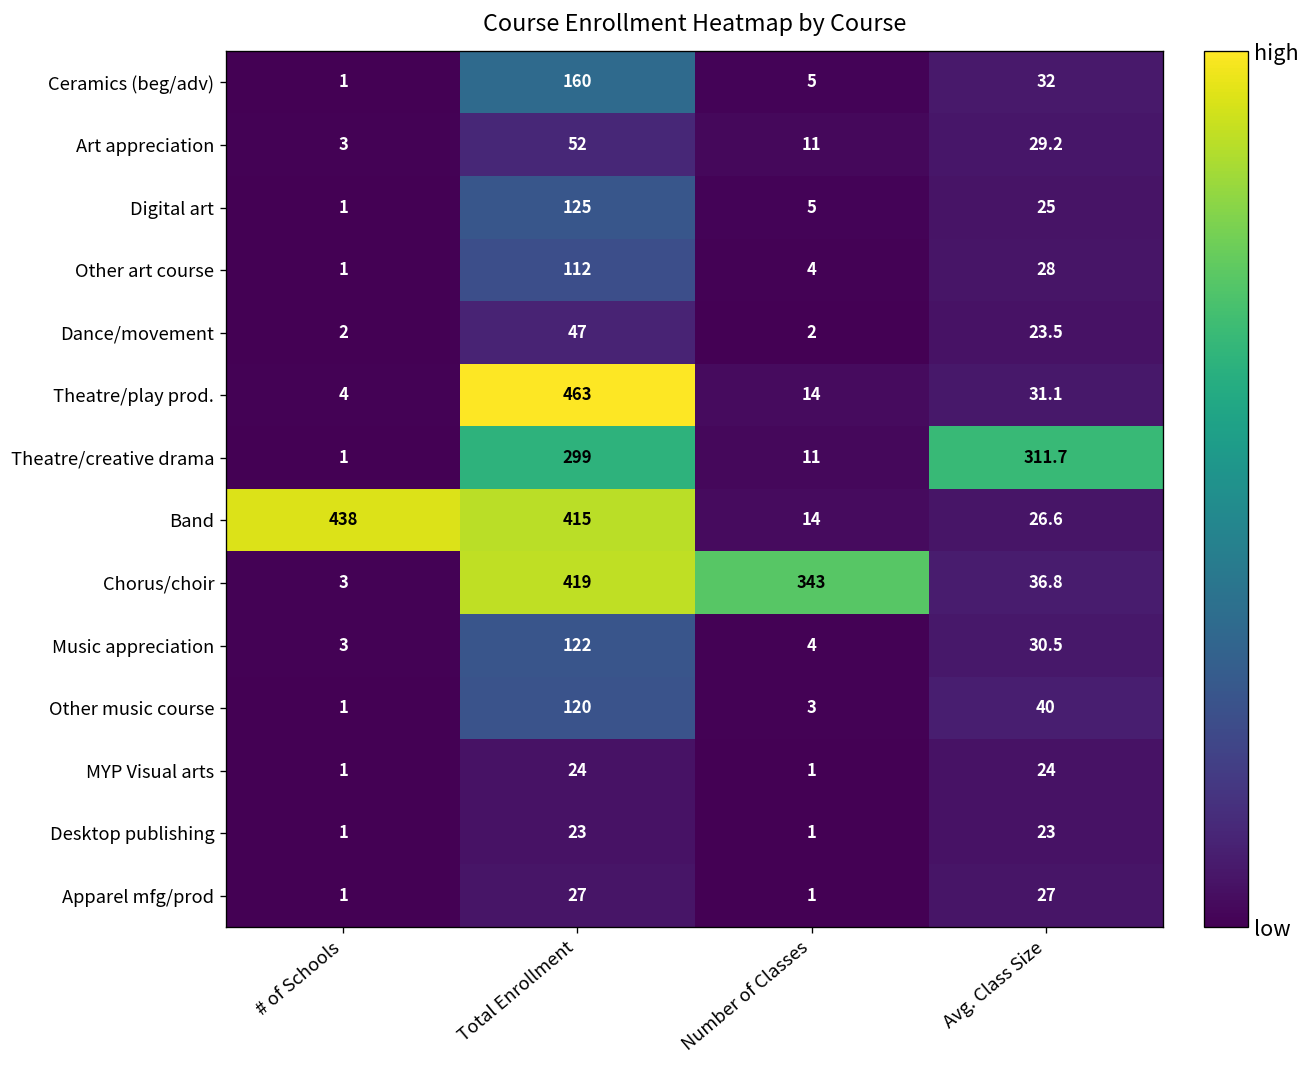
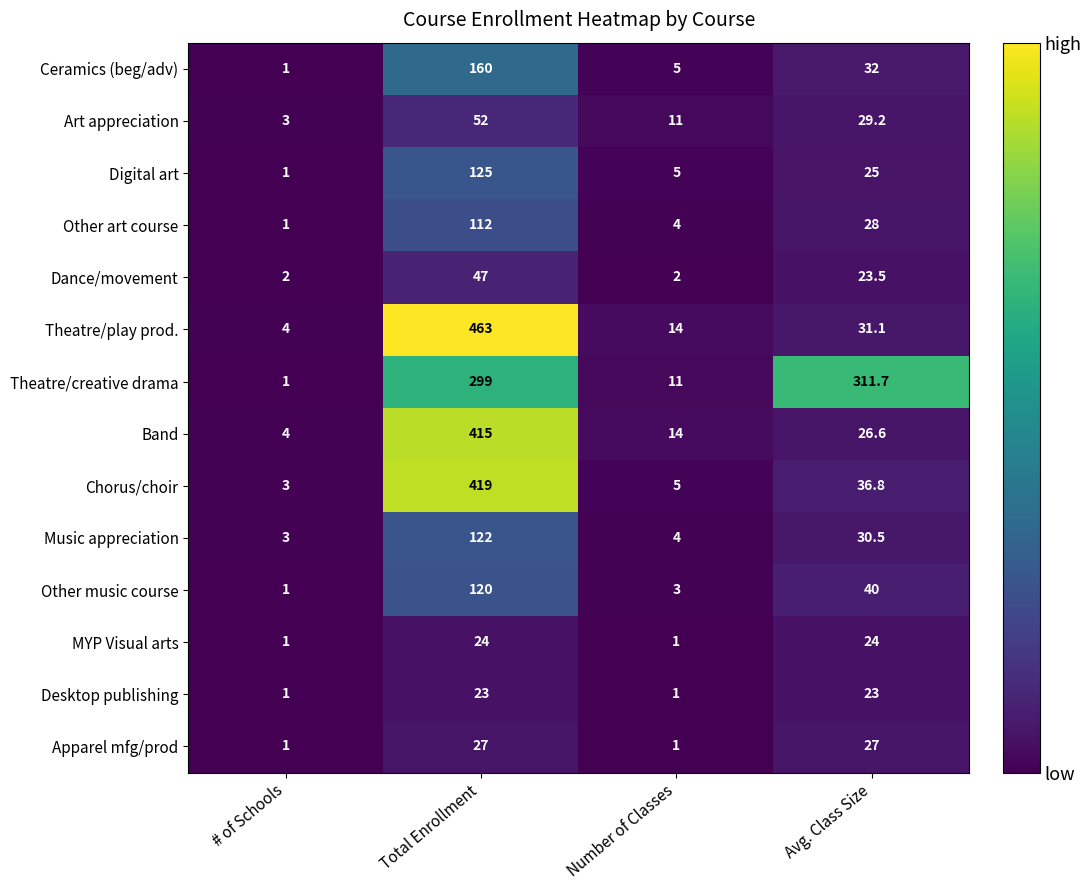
Band, # of Schools: 438 -> 4
Chorus/choir, Number of Classes: 343 -> 5
